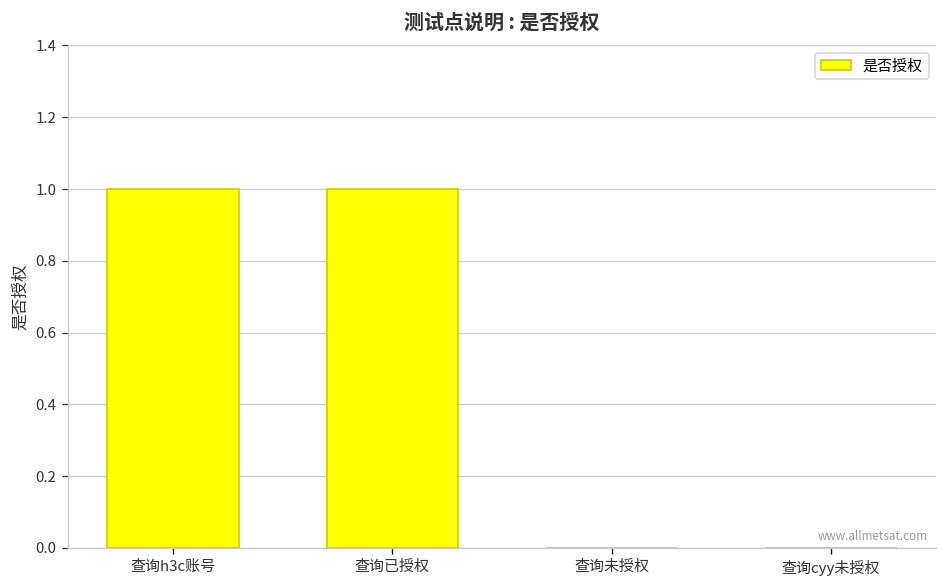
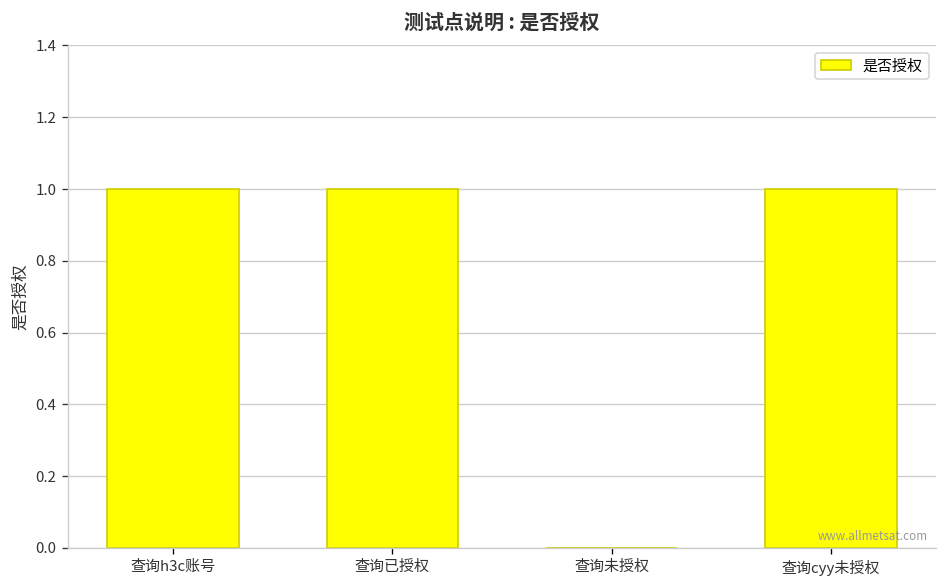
查询cyy未授权: 0 -> 1
